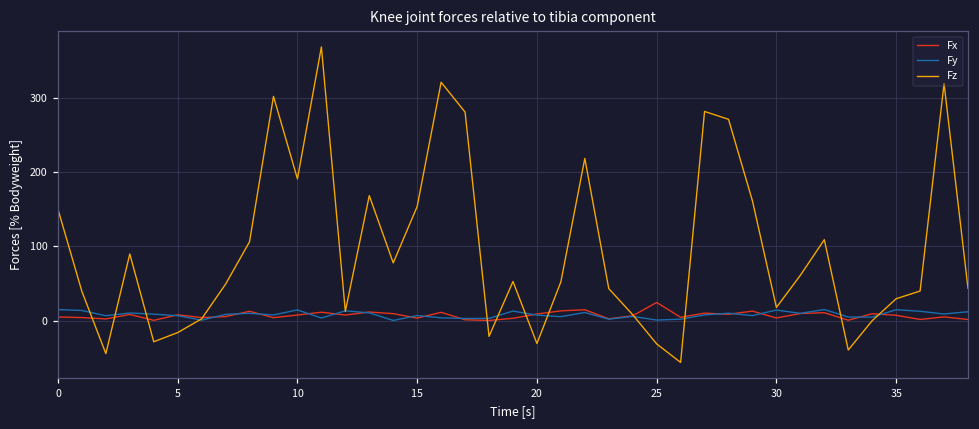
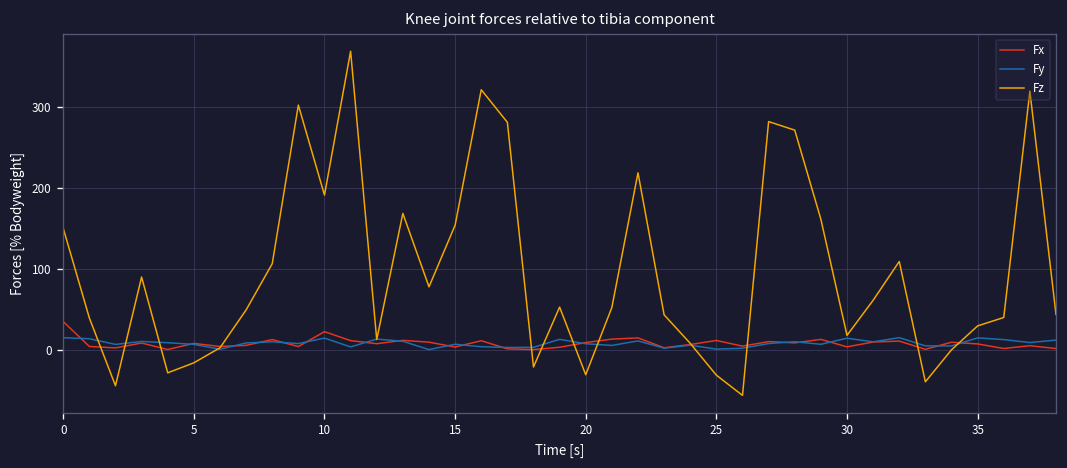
Fx, 0: 0 -> 30
Fx, 10: 10 -> 20
Fx, 25: 20 -> 10
